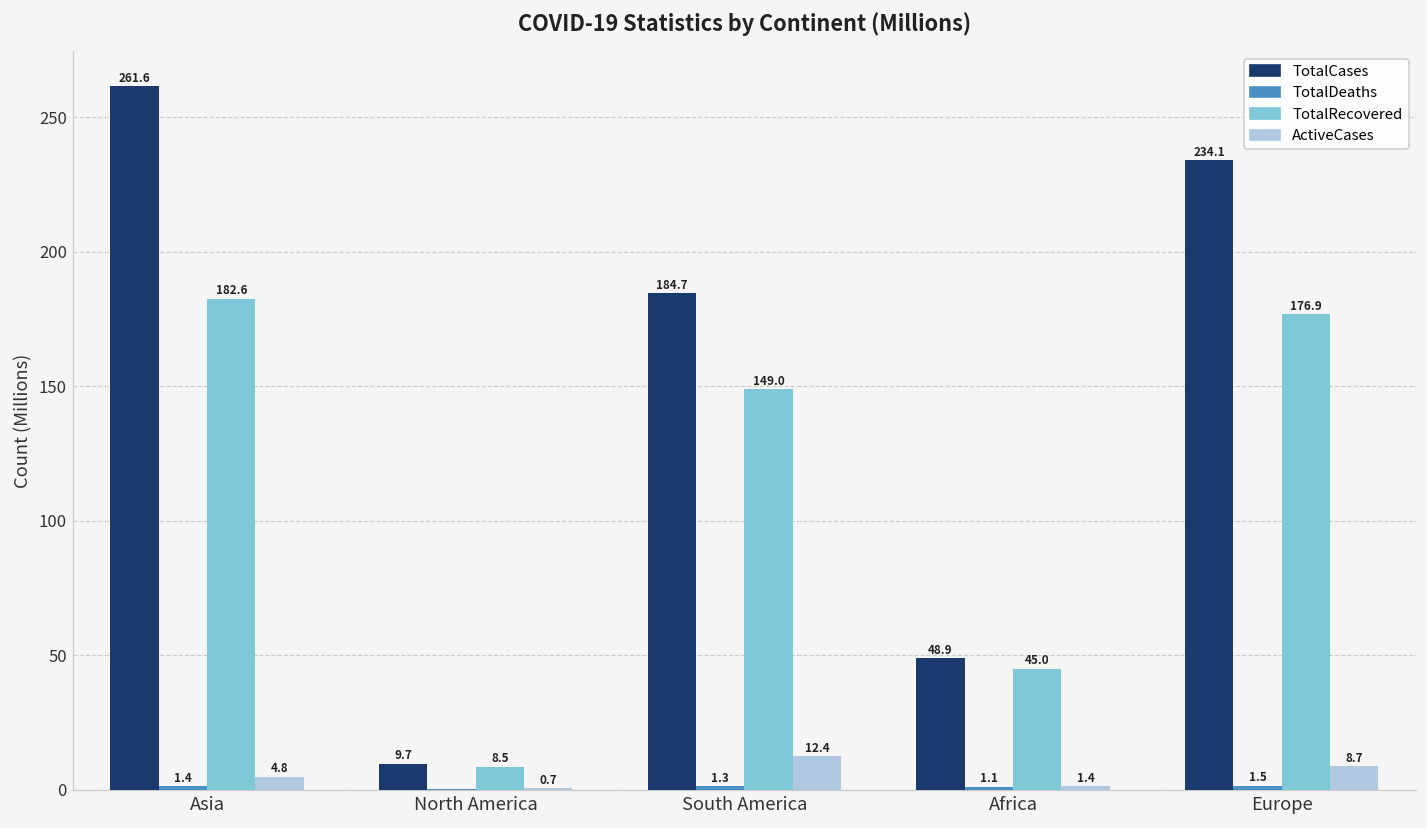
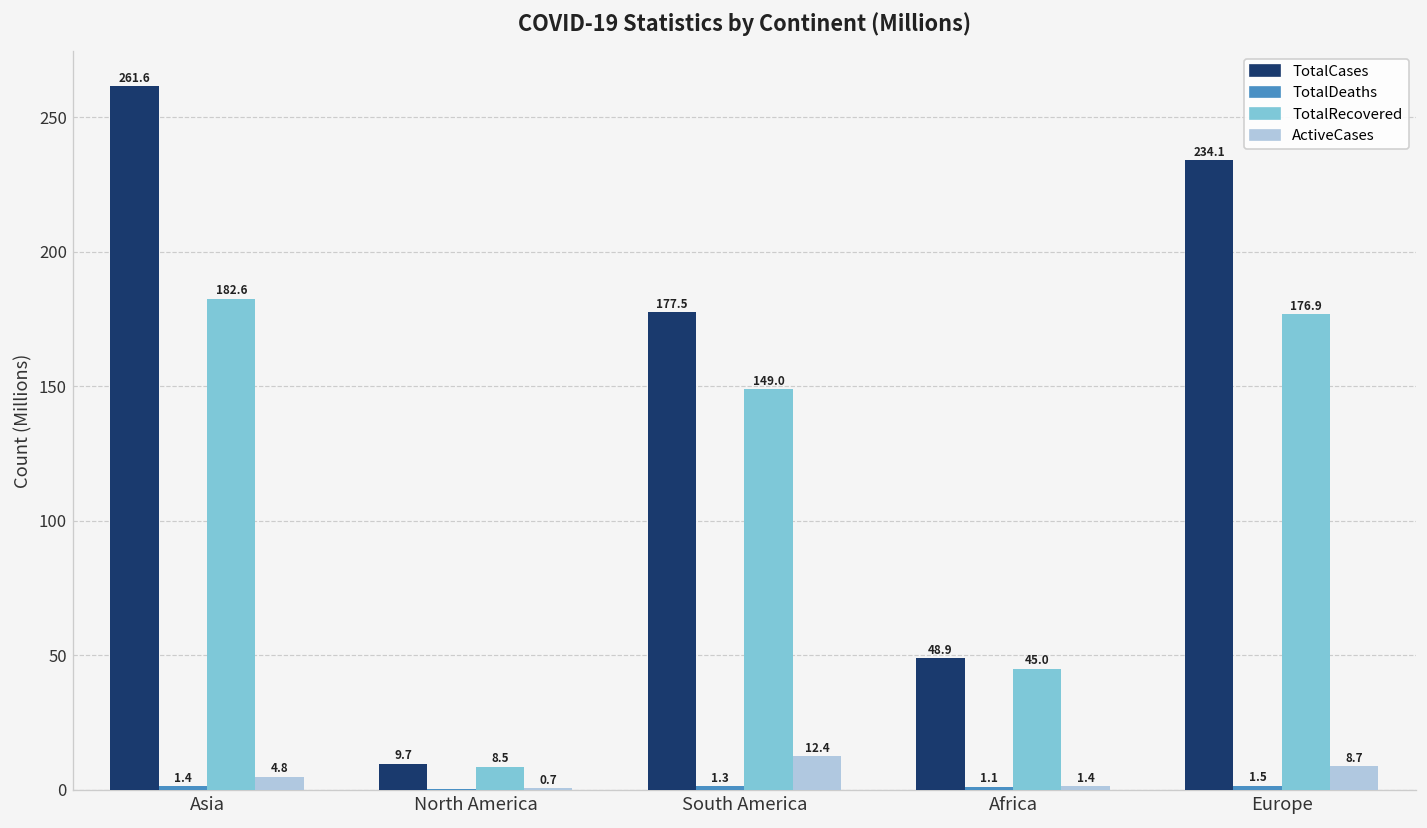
TotalCases, South America: 184.7 -> 177.5
